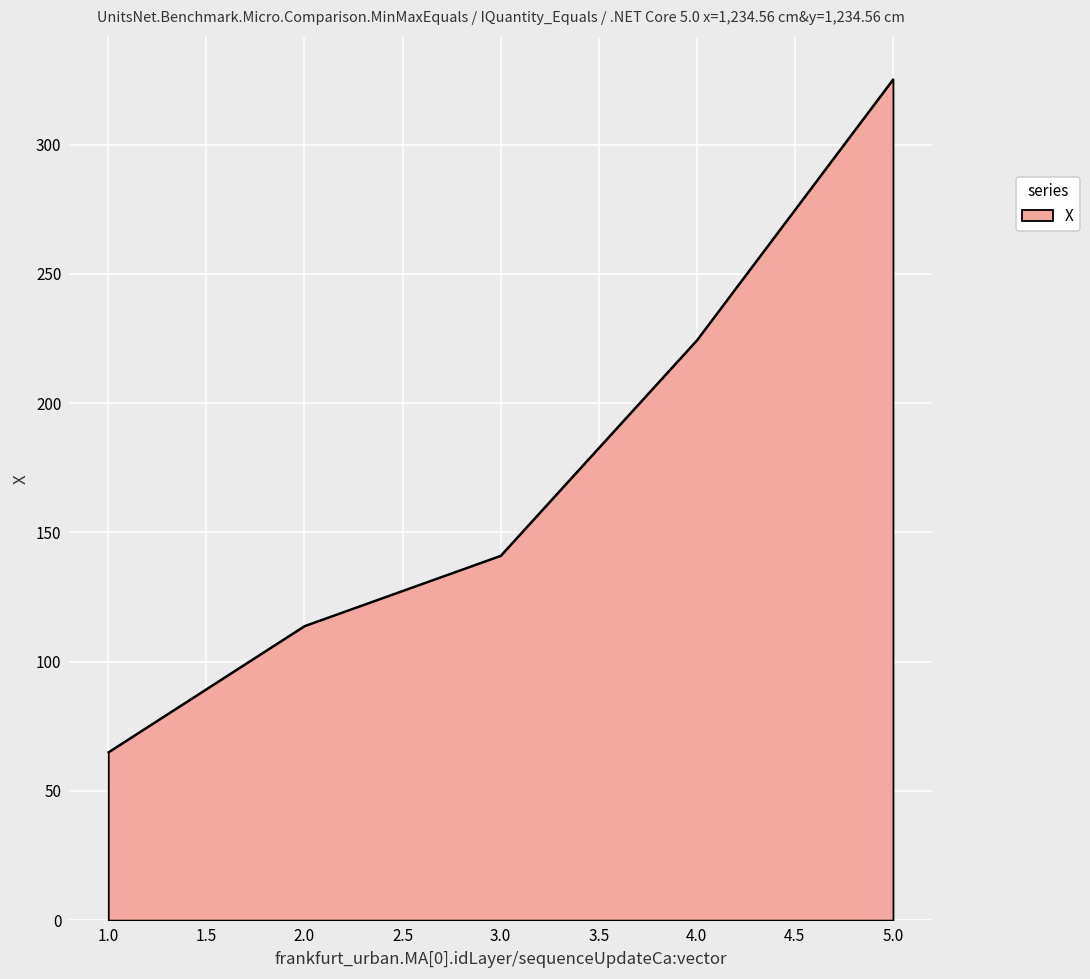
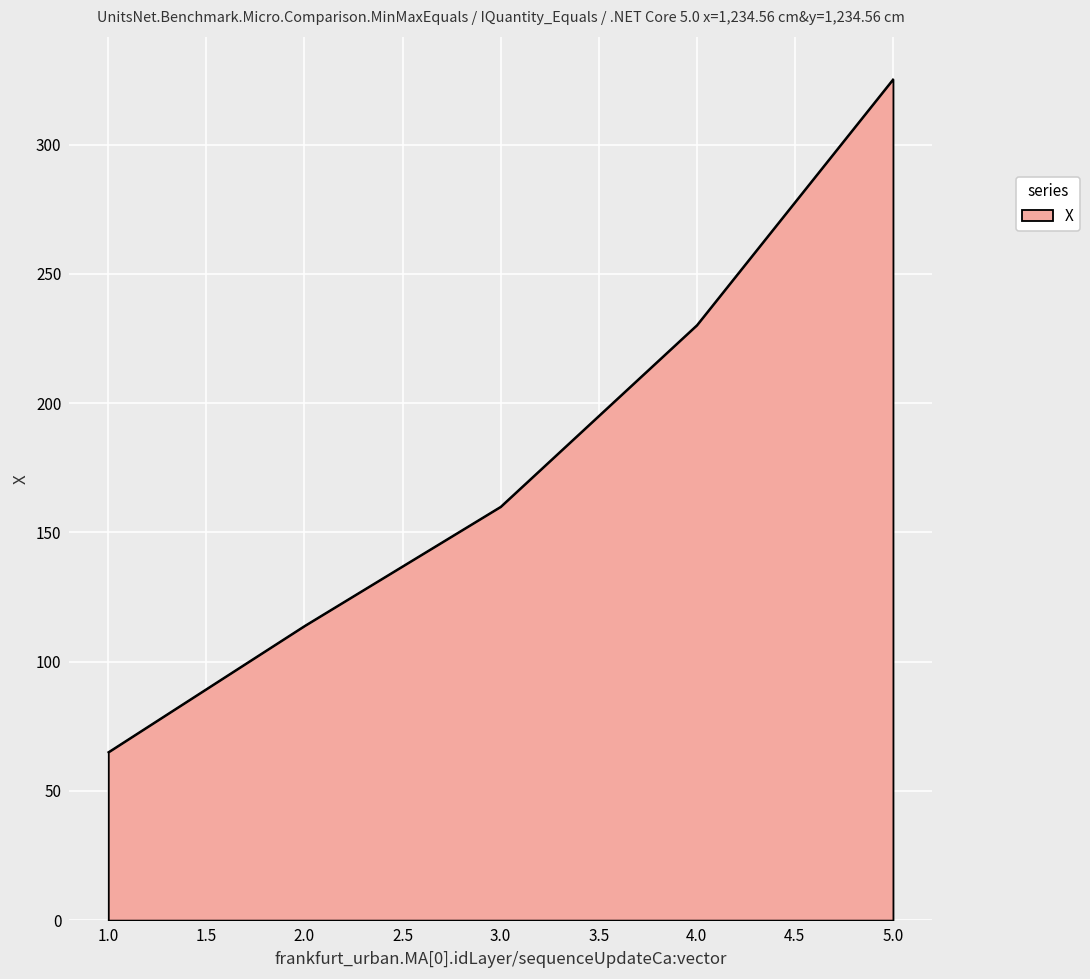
3.0: 141 -> 160
4.0: 224 -> 230
